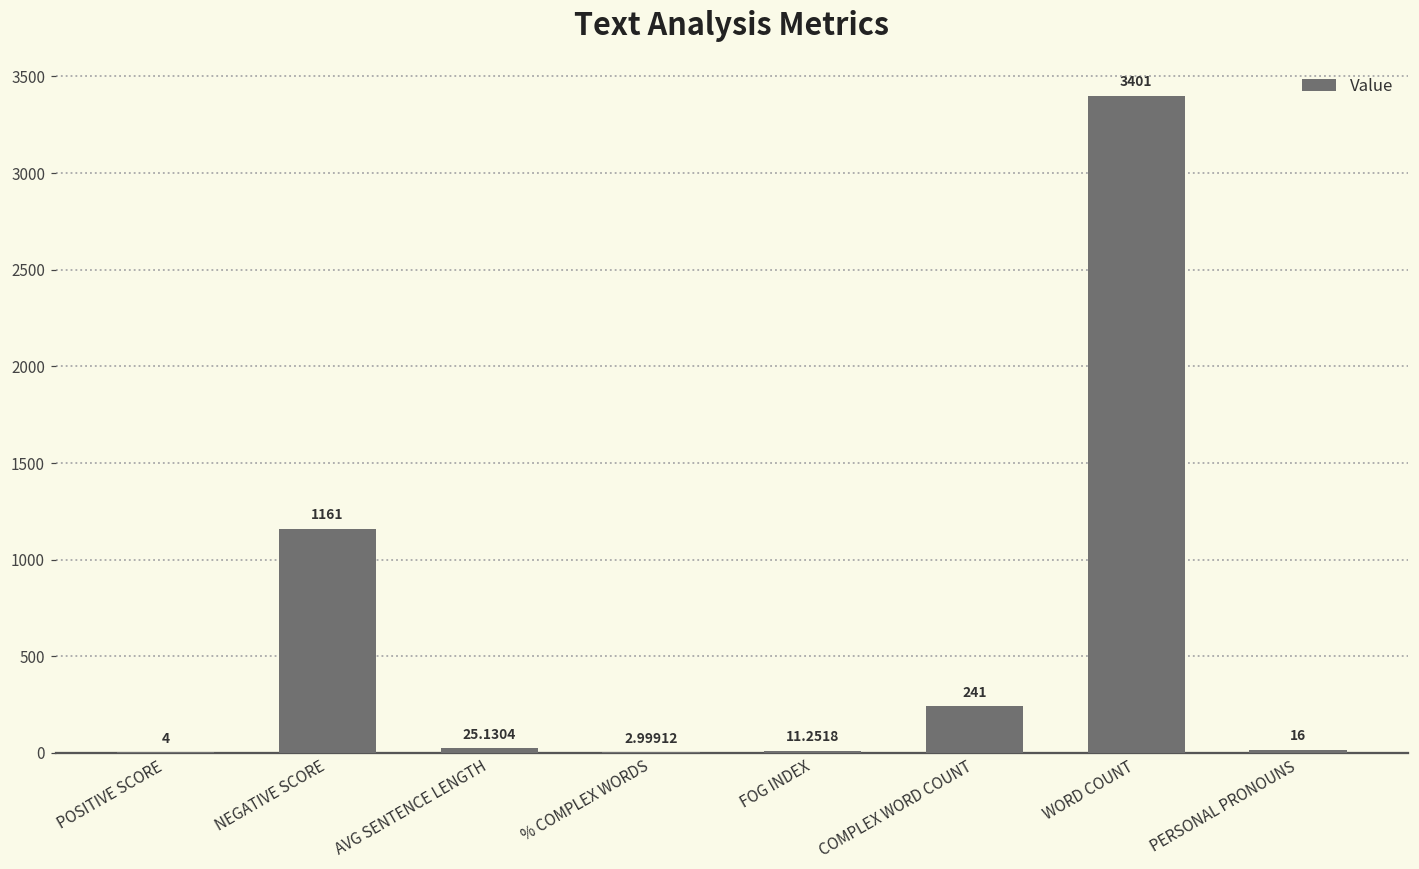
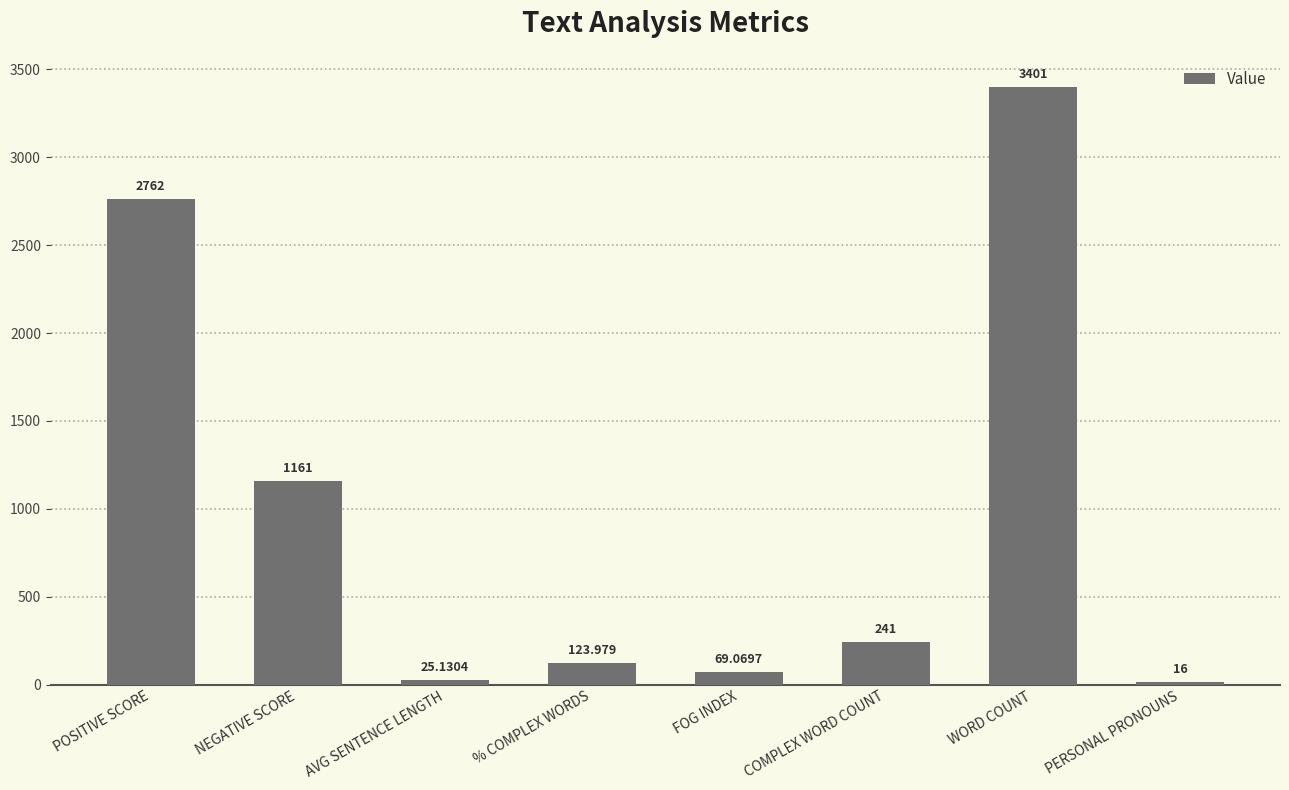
POSITIVE SCORE: 4 -> 2762
% COMPLEX WORDS: 2.99912 -> 123.979
FOG INDEX: 11.2518 -> 69.0697
